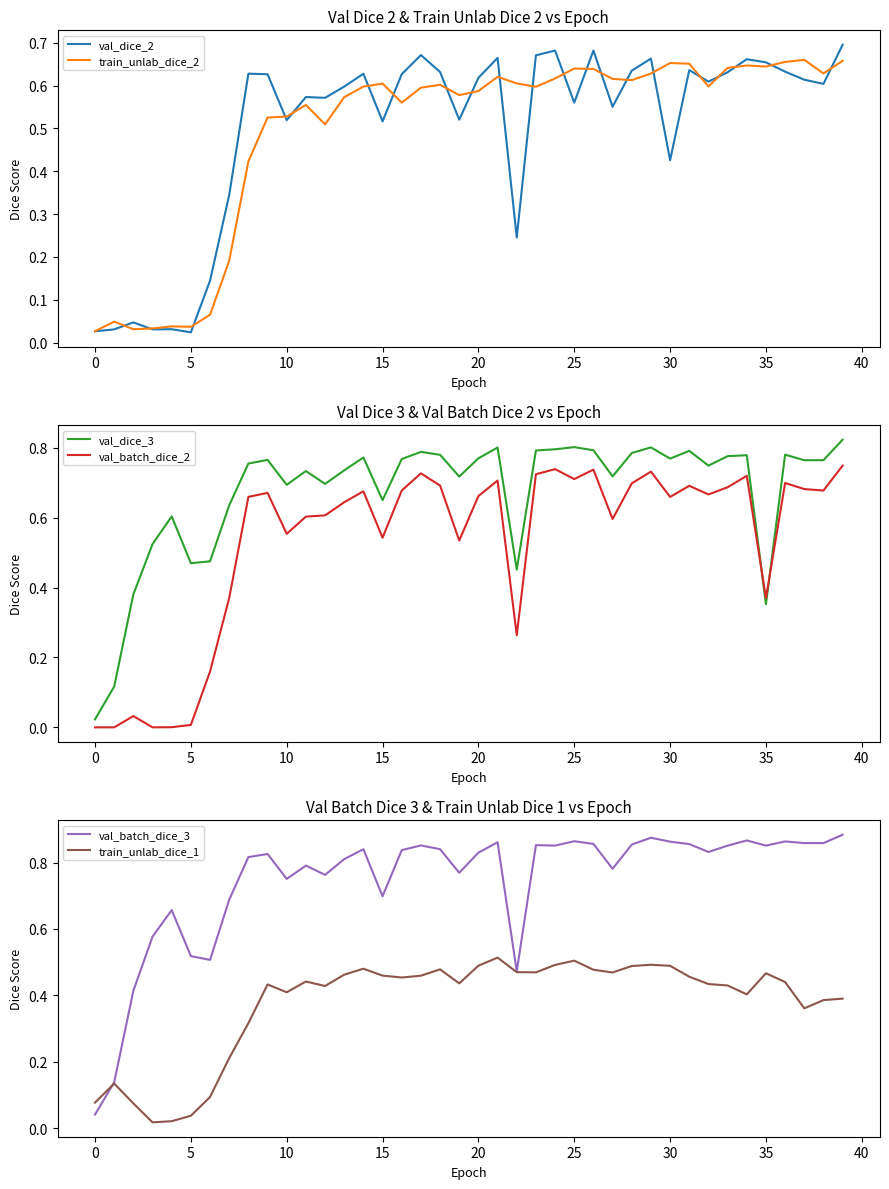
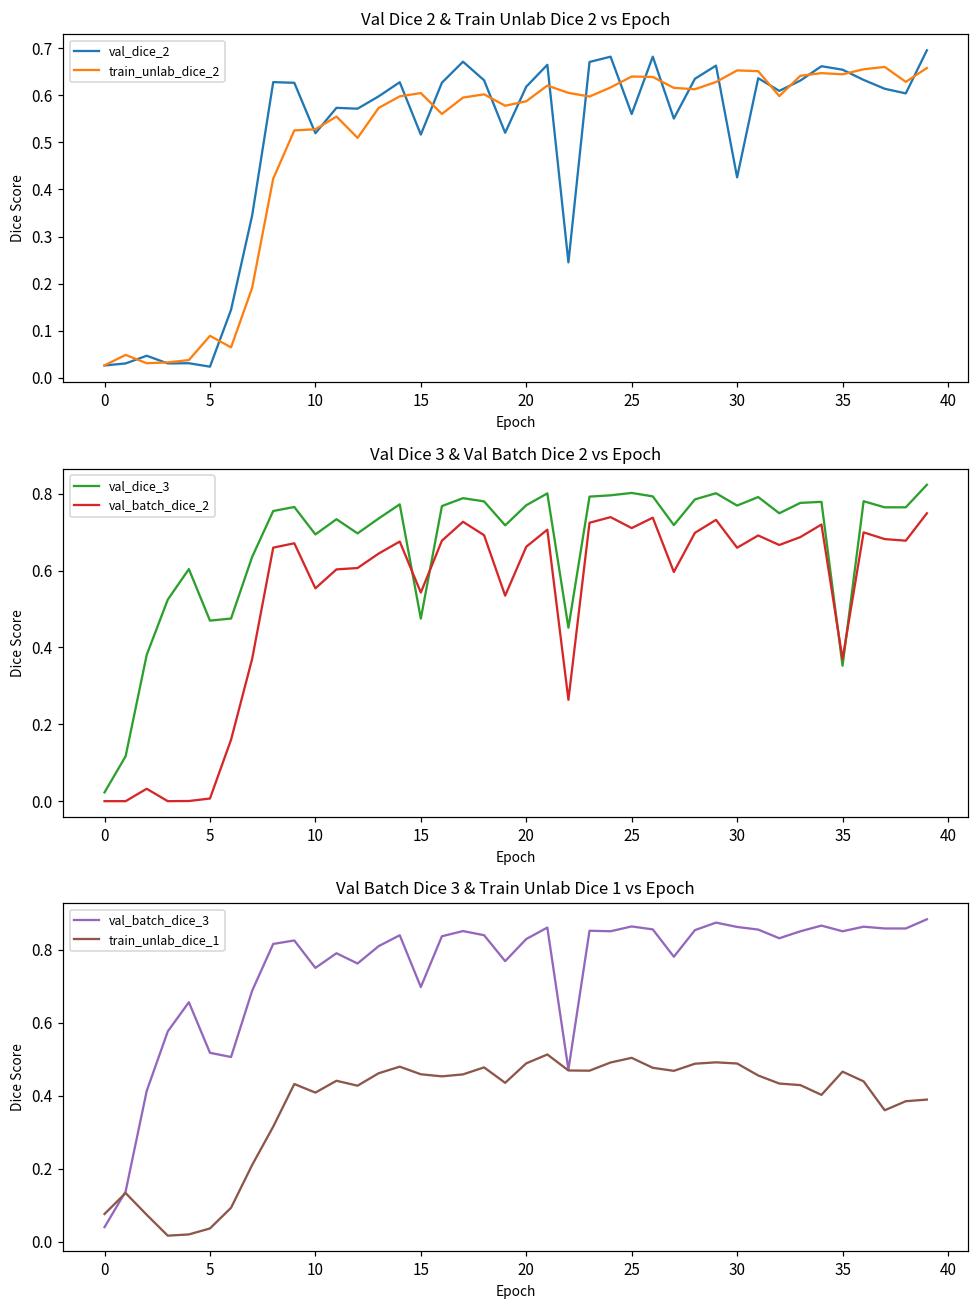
Val Dice 2 & Train Unlab Dice 2 vs Epoch, train_unlab_dice_2, 5: 0.04 -> 0.09
Val Dice 3 & Val Batch Dice 2 vs Epoch, val_dice_3, 15: 0.65 -> 0.48
